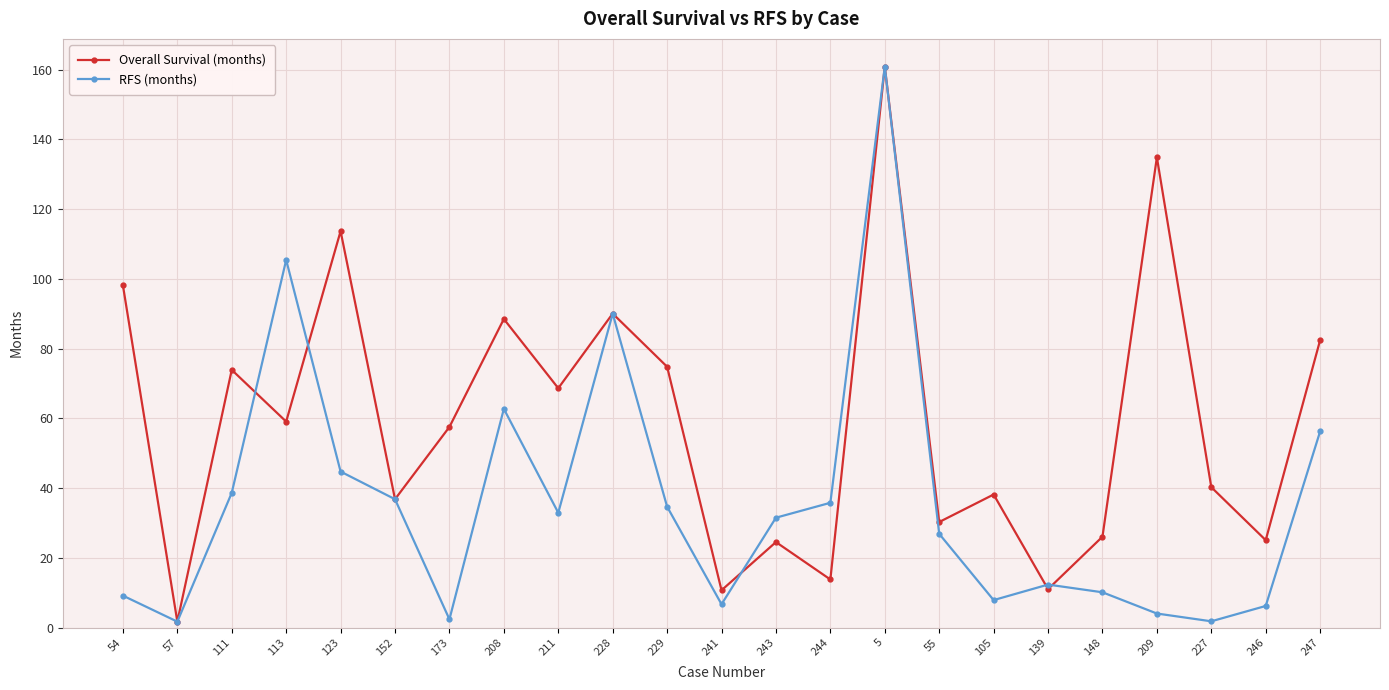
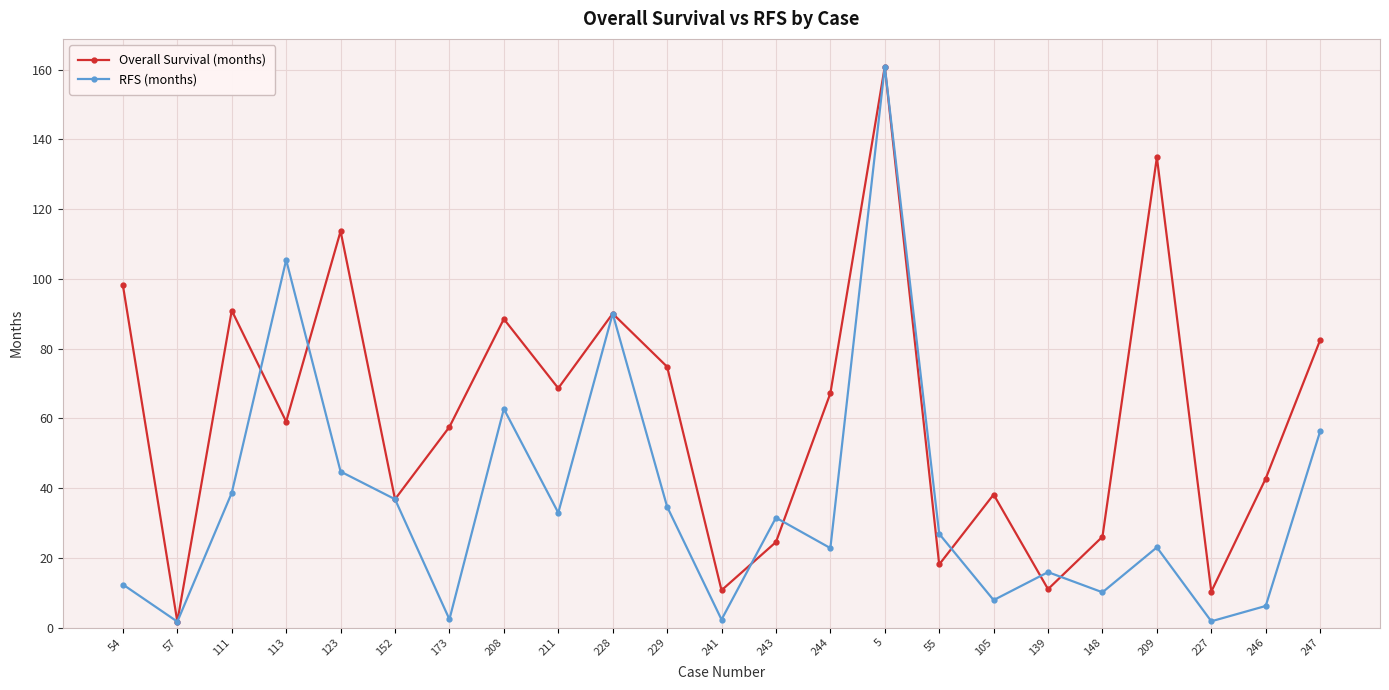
RFS (months), 54: 9 -> 12
Overall Survival (months), 111: 74 -> 91
RFS (months), 241: 7 -> 2
Overall Survival (months), 244: 14 -> 67
RFS (months), 244: 36 -> 23
Overall Survival (months), 55: 30 -> 18
RFS (months), 139: 12 -> 16
RFS (months), 209: 4 -> 23
Overall Survival (months), 227: 40 -> 10
Overall Survival (months), 246: 25 -> 43
